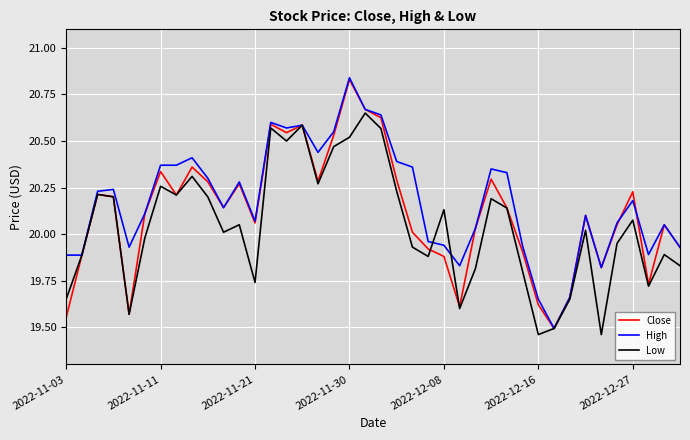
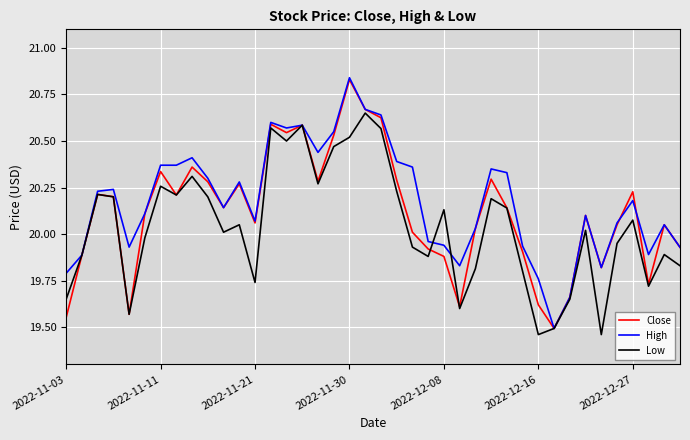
High, 2022-11-03: 19.89 -> 19.79
High, 2022-12-16: 19.65 -> 19.76
